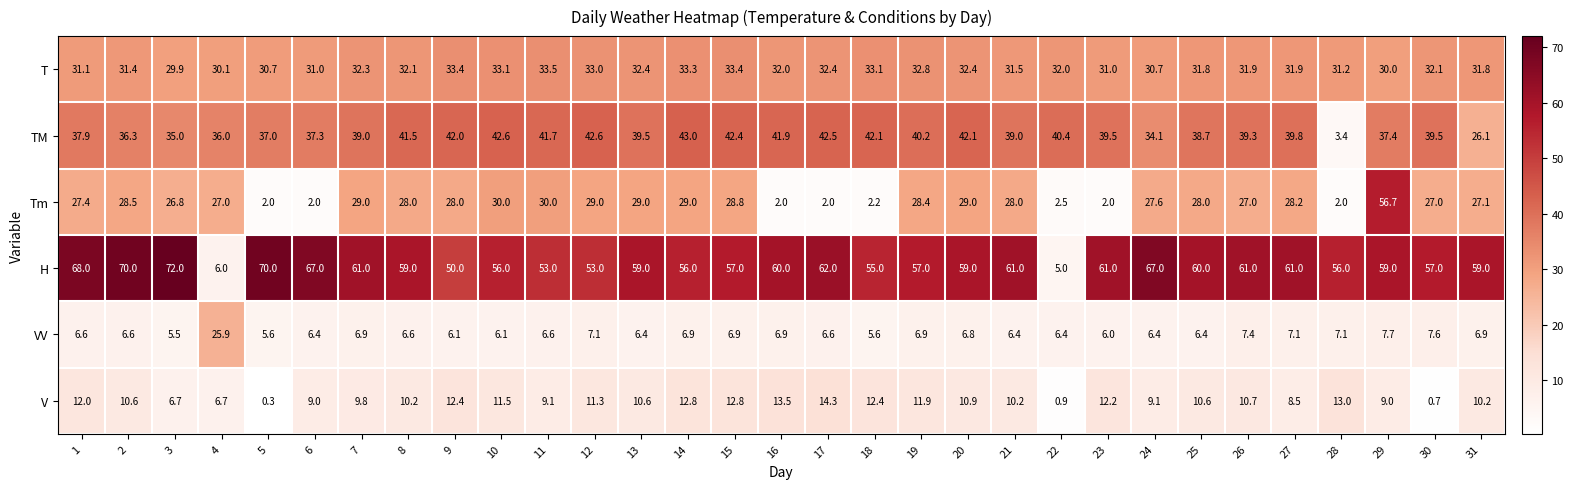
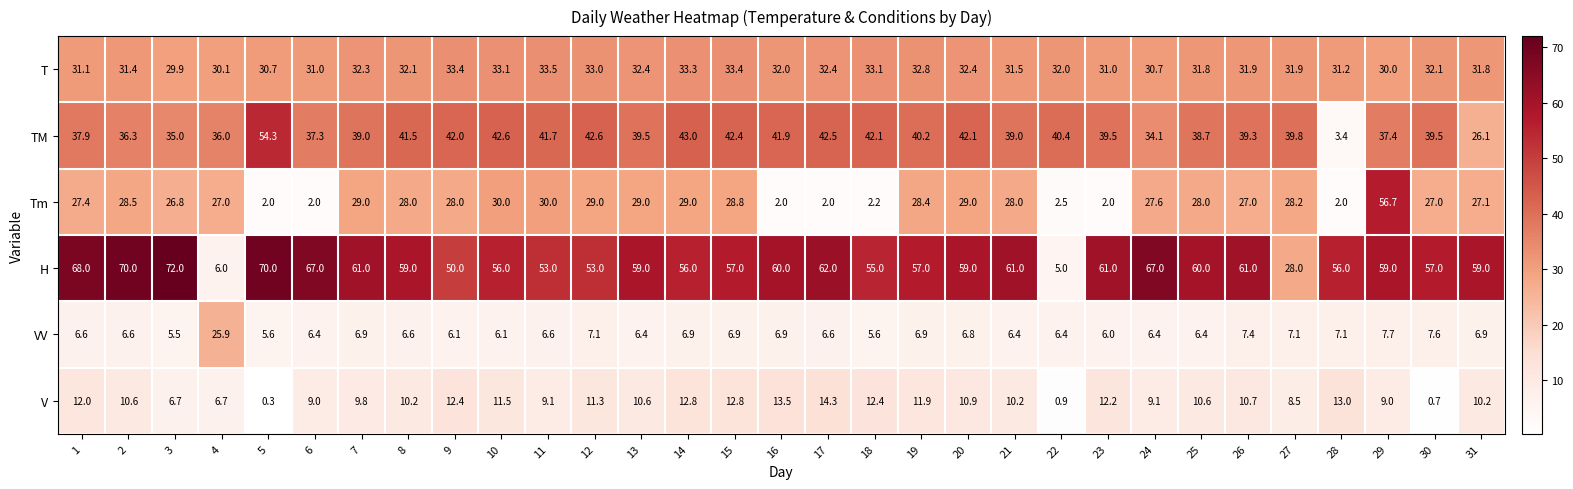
TM, 5: 37.0 -> 54.3
H, 27: 61.0 -> 28.0
